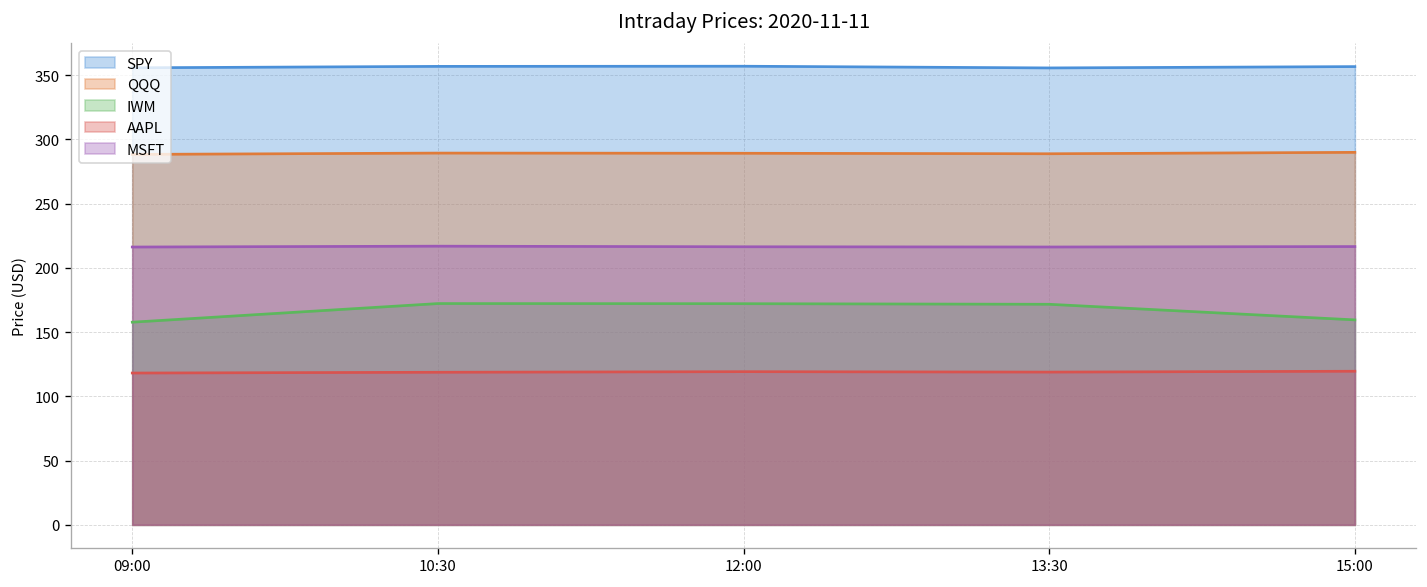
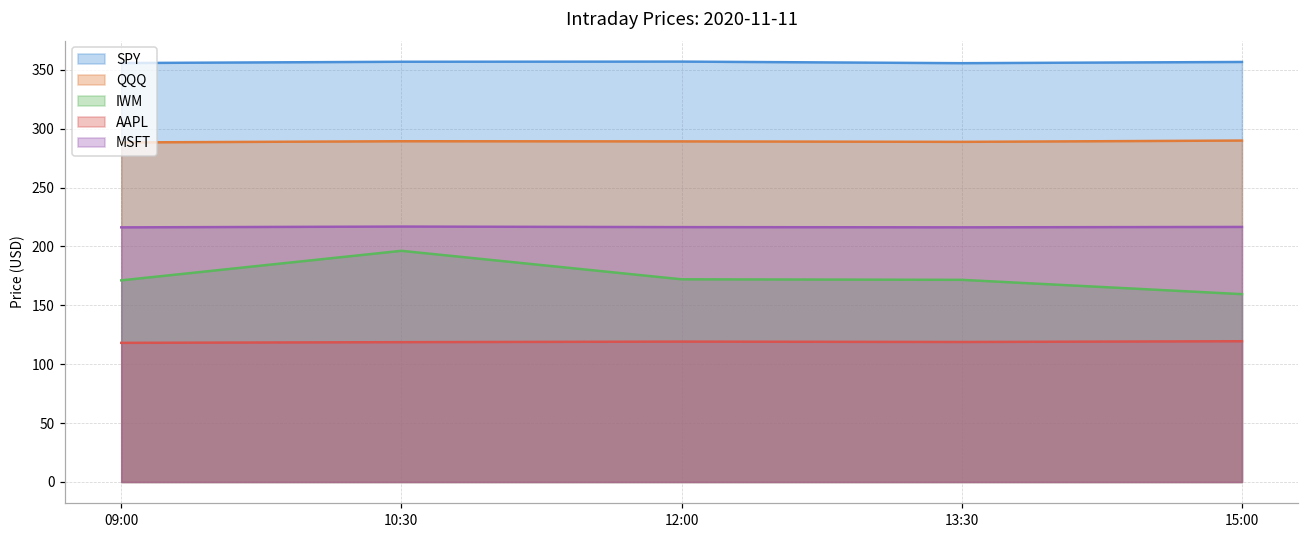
IWM, 09:00: 158 -> 171
IWM, 10:30: 172 -> 196
